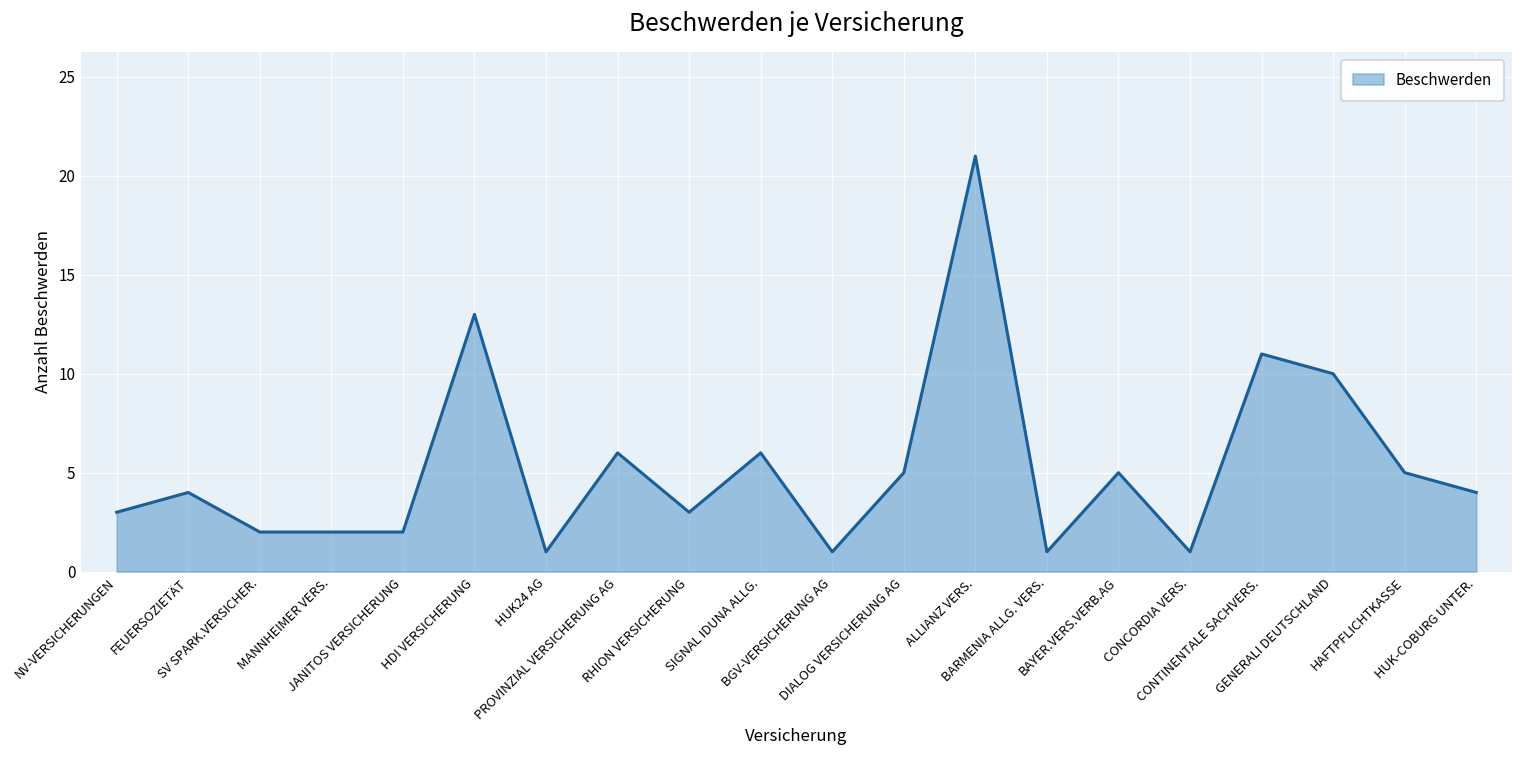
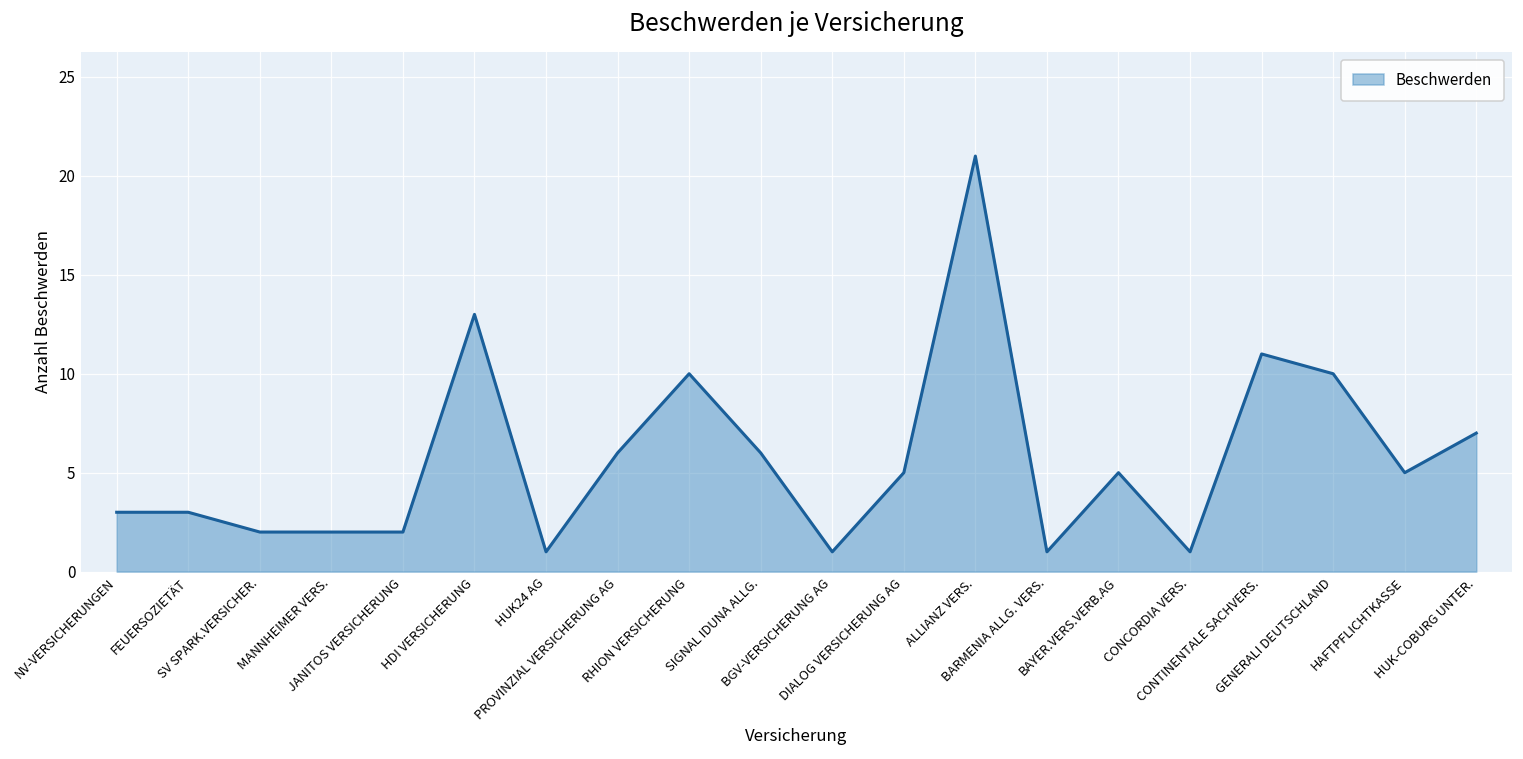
FEUERSOZIETÄT: 4 -> 3
RHION VERSICHERUNG: 3 -> 10
HUK-COBURG UNTER.: 4 -> 7
